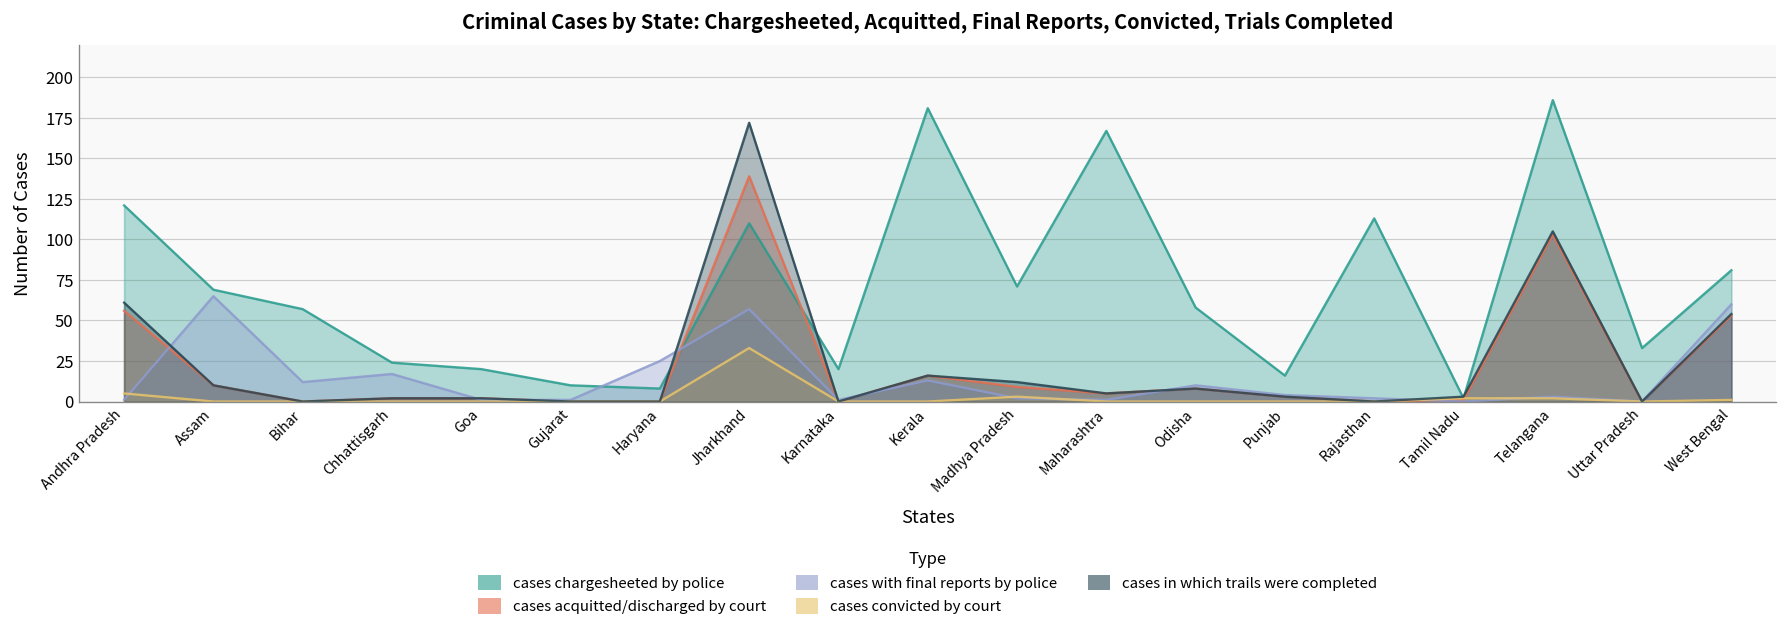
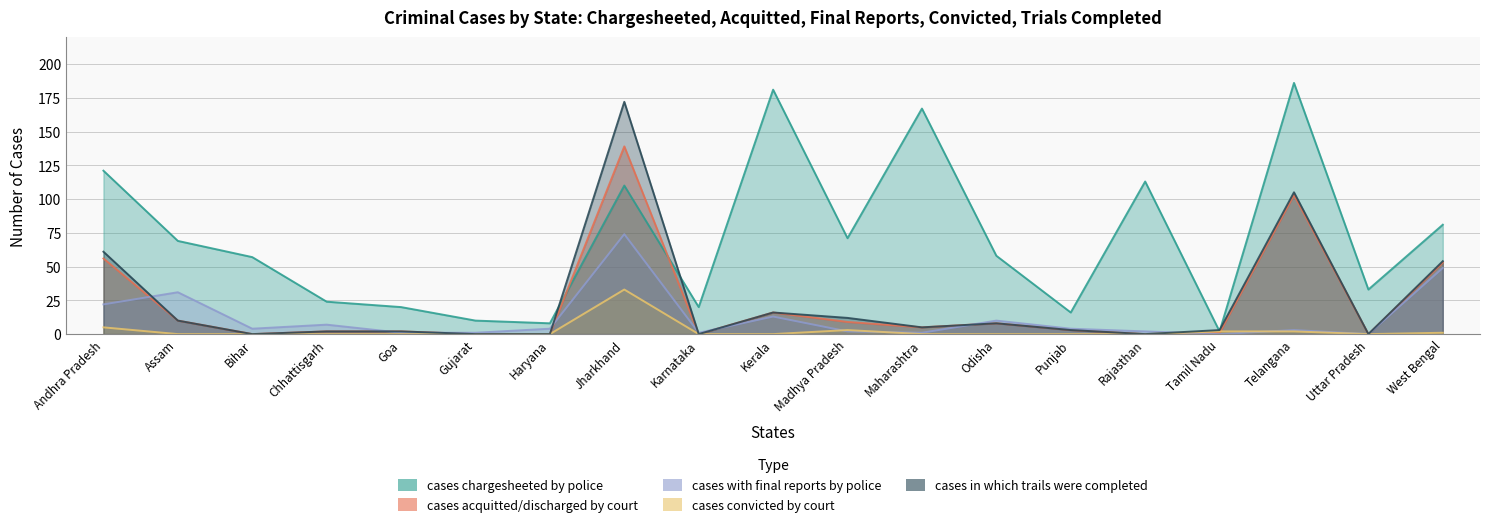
cases with final reports by police, Andhra Pradesh: 1 -> 22
cases with final reports by police, Assam: 65 -> 31
cases with final reports by police, Bihar: 12 -> 4
cases with final reports by police, Chhattisgarh: 17 -> 7
cases with final reports by police, Haryana: 25 -> 4
cases with final reports by police, Jharkhand: 57 -> 74
cases with final reports by police, West Bengal: 60 -> 49
